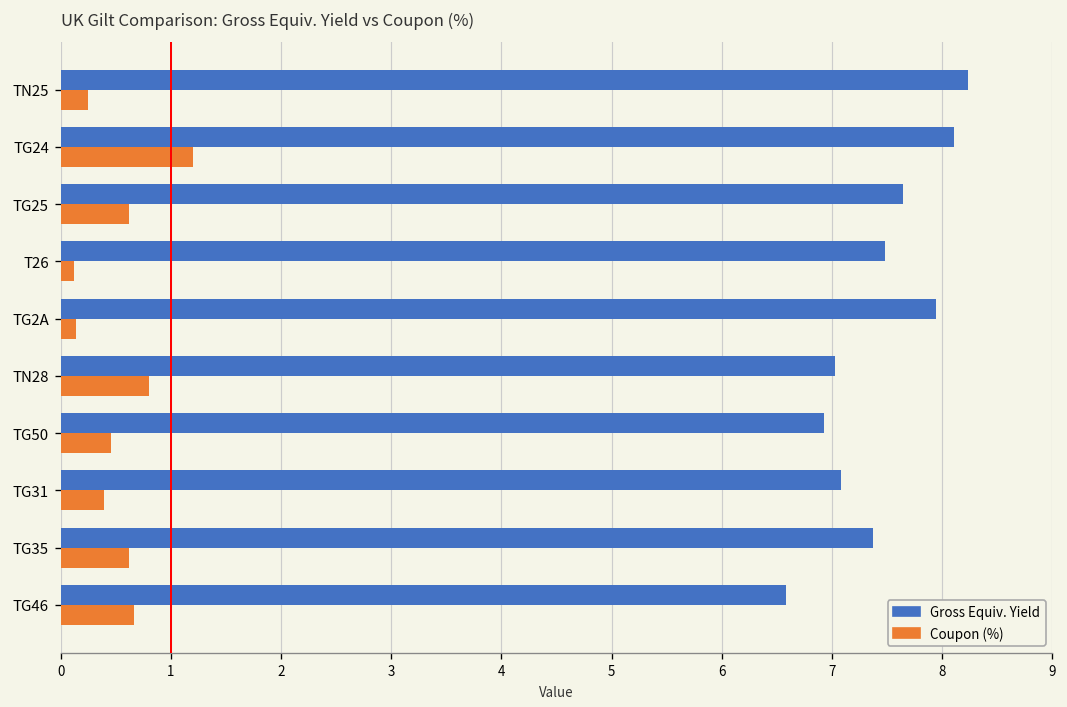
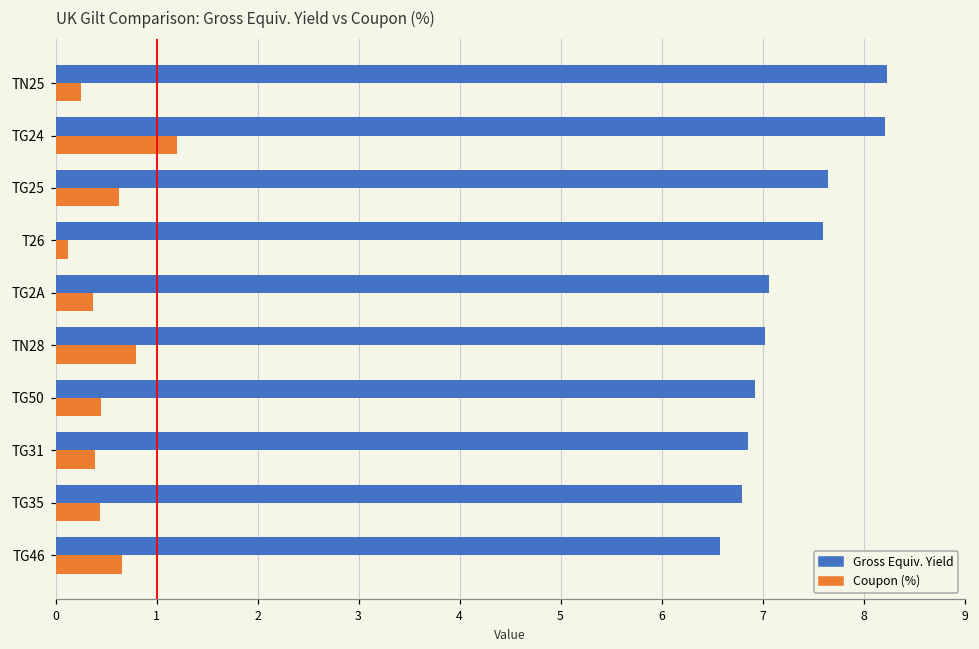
Gross Equiv. Yield, TG24: 8.1 -> 8.2
Gross Equiv. Yield, T26: 7.5 -> 7.6
Gross Equiv. Yield, TG2A: 7.9 -> 7.1
Coupon (%), TG2A: 0.1 -> 0.4
Gross Equiv. Yield, TG31: 7.1 -> 6.9
Gross Equiv. Yield, TG35: 7.4 -> 6.8
Coupon (%), TG35: 0.6 -> 0.4
